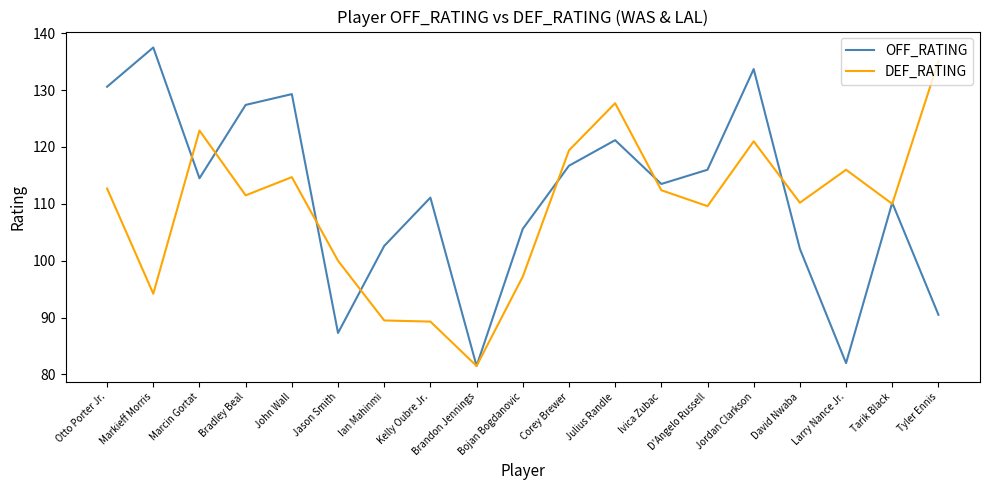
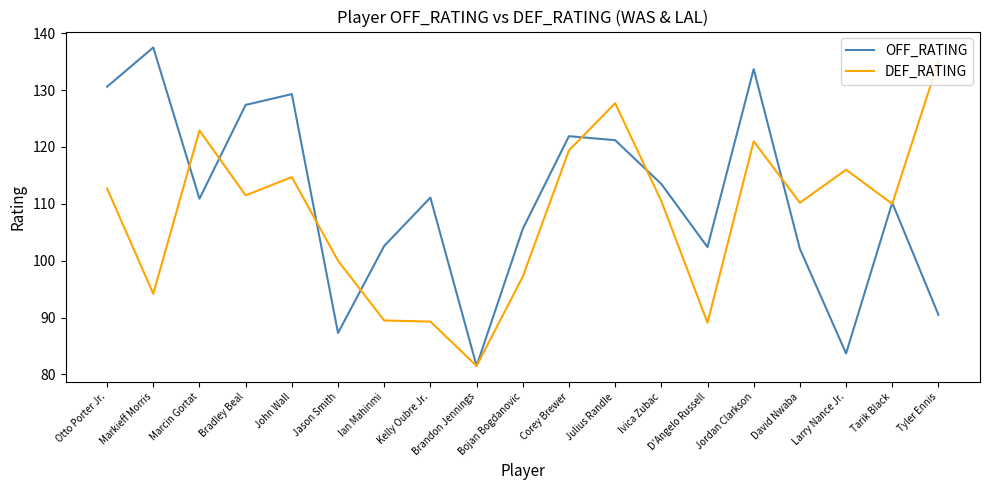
OFF_RATING, Marcin Gortat: 115 -> 111
OFF_RATING, Corey Brewer: 117 -> 122
DEF_RATING, Ivica Zubac: 112 -> 111
OFF_RATING, D'Angelo Russell: 116 -> 102
DEF_RATING, D'Angelo Russell: 110 -> 89
OFF_RATING, Larry Nance Jr.: 82 -> 84
